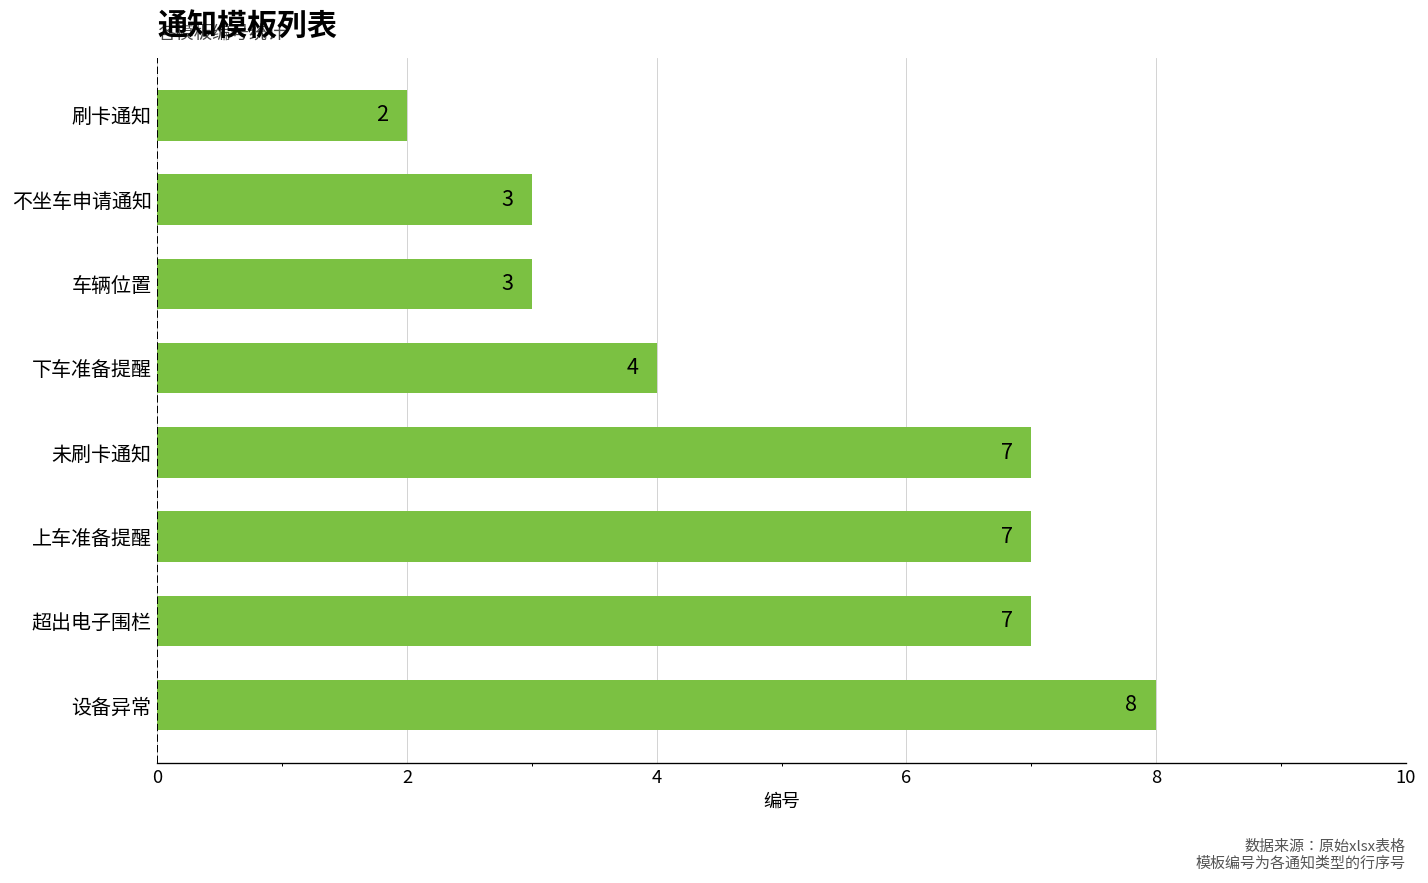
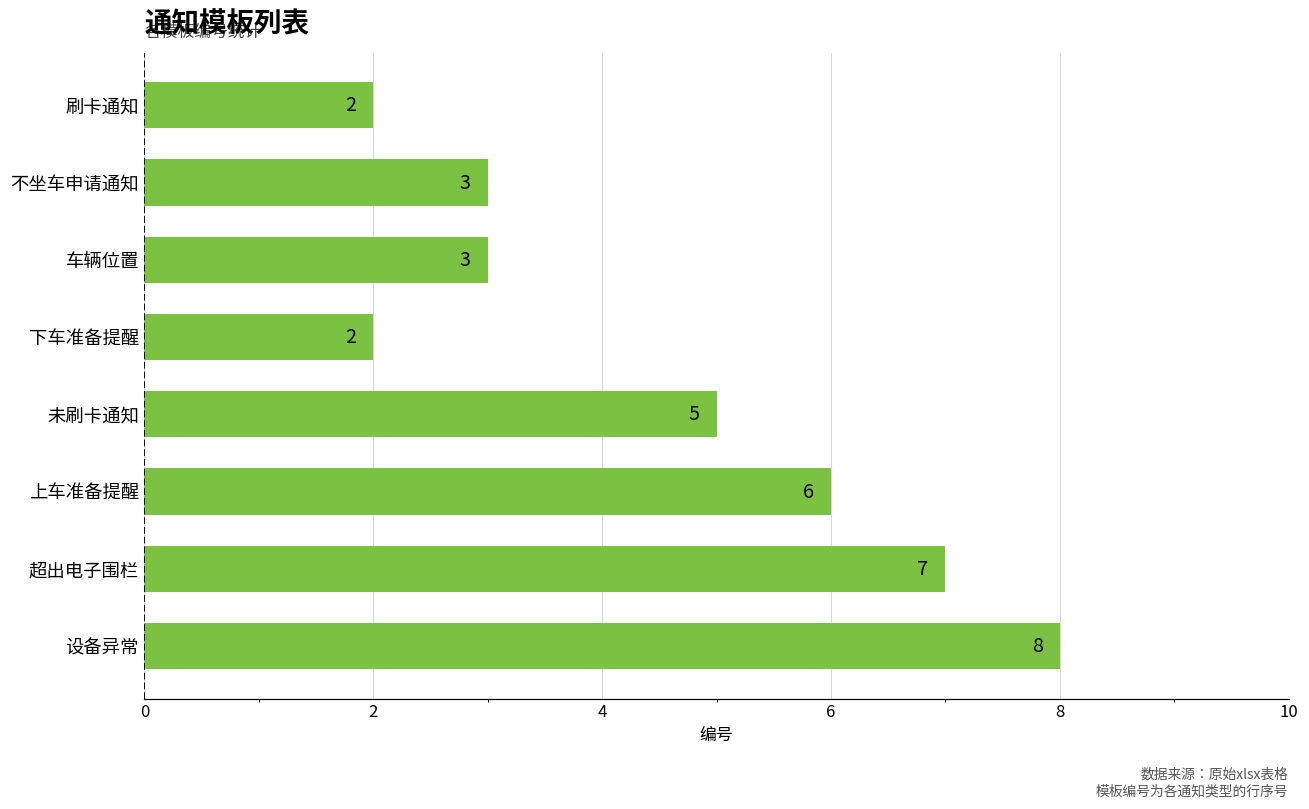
下车准备提醒: 4 -> 2
未刷卡通知: 7 -> 5
上车准备提醒: 7 -> 6
